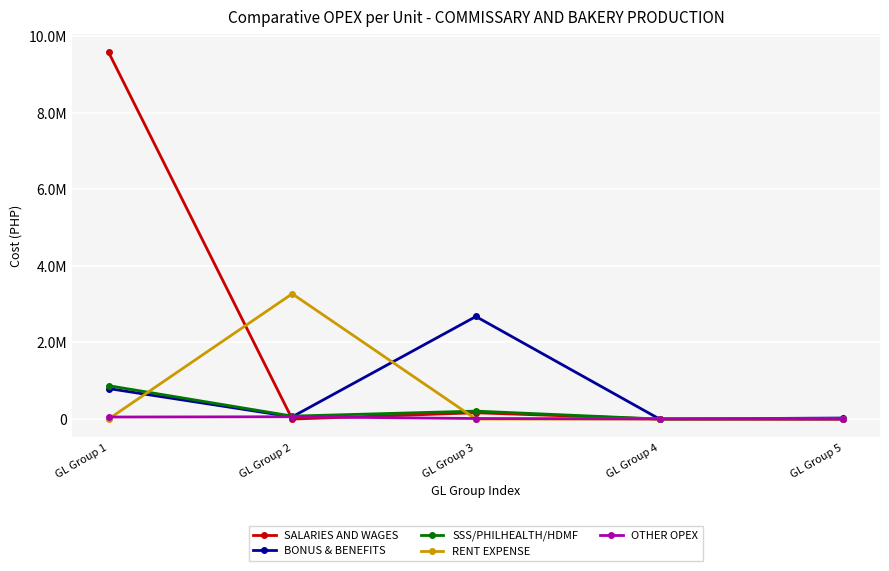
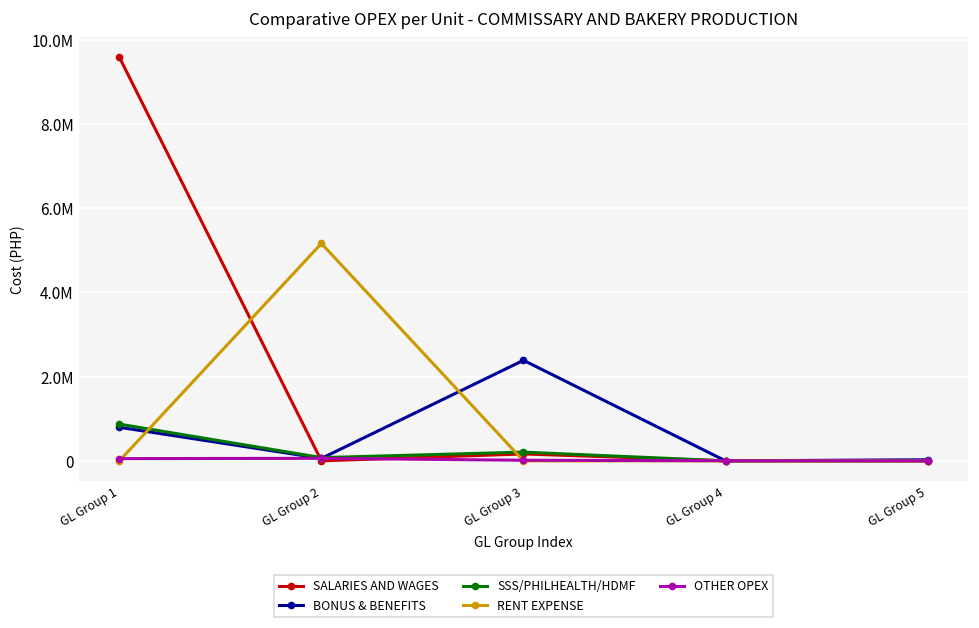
RENT EXPENSE, GL Group 2: 3300000 -> 5200000
BONUS & BENEFITS, GL Group 3: 2700000 -> 2400000
